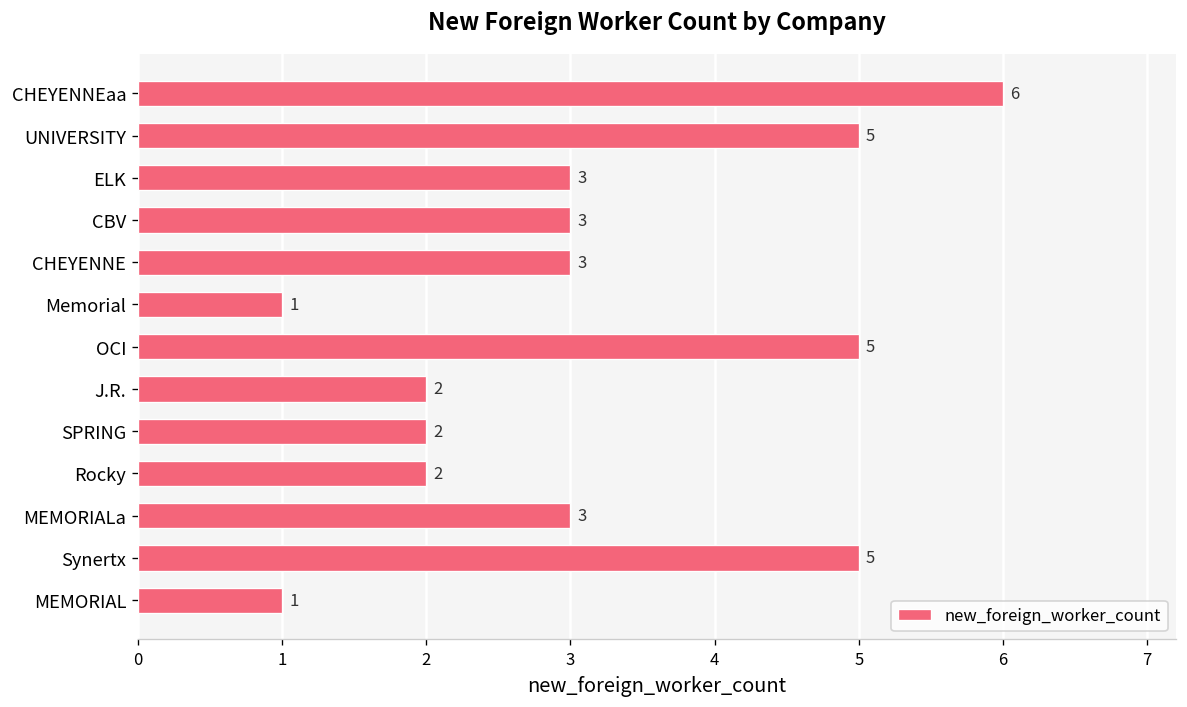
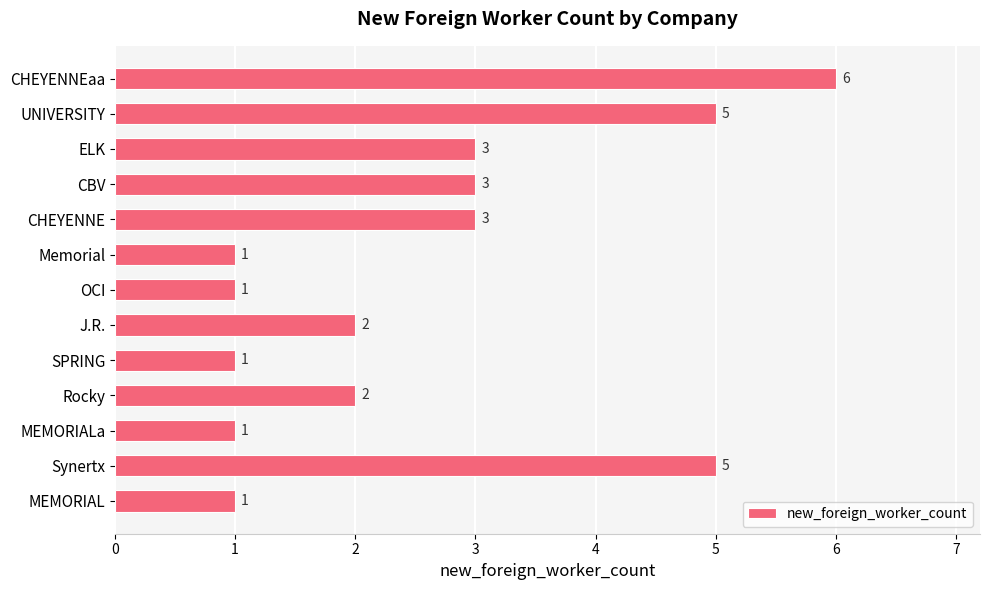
OCI: 5 -> 1
SPRING: 2 -> 1
MEMORIALa: 3 -> 1
